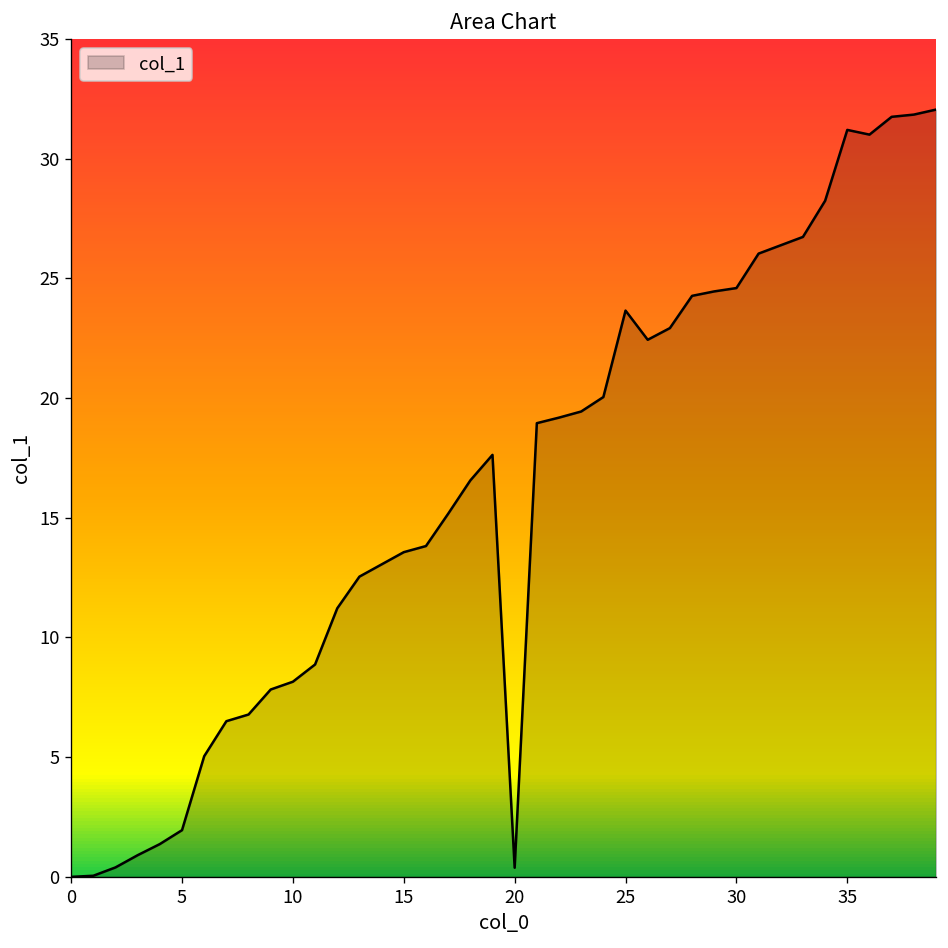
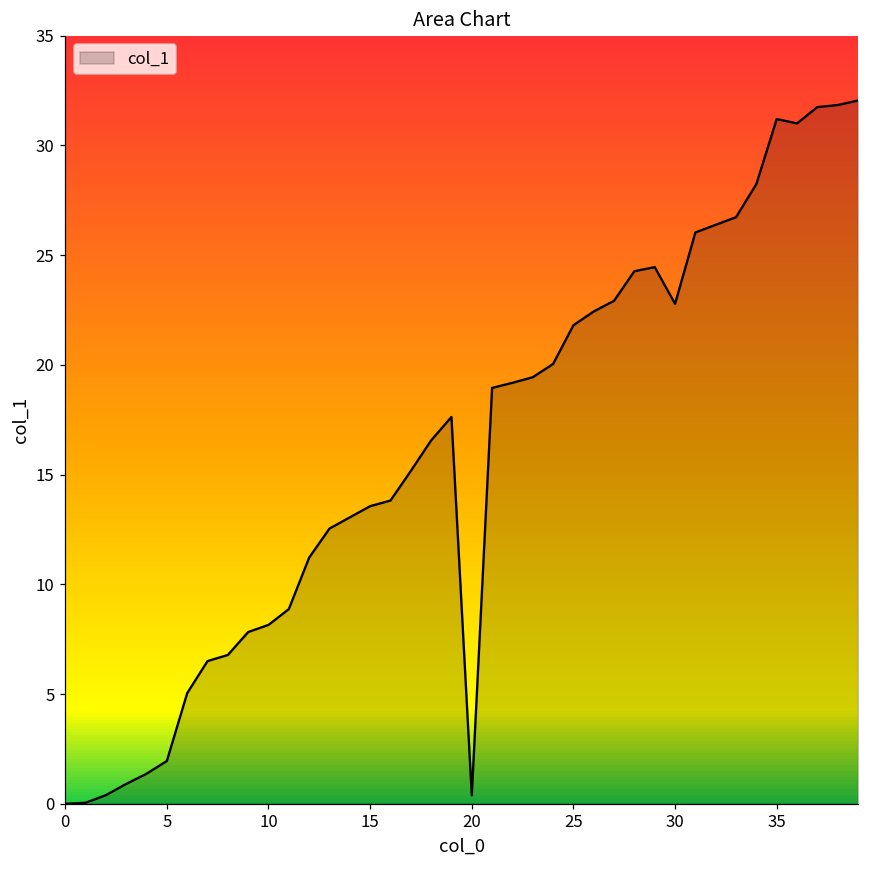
25: 23.6 -> 21.8
30: 24.6 -> 22.8
